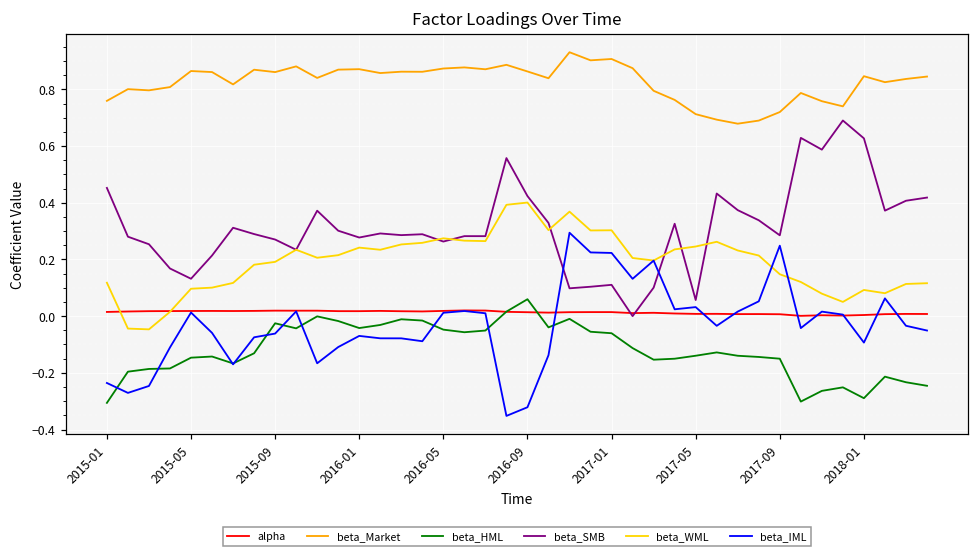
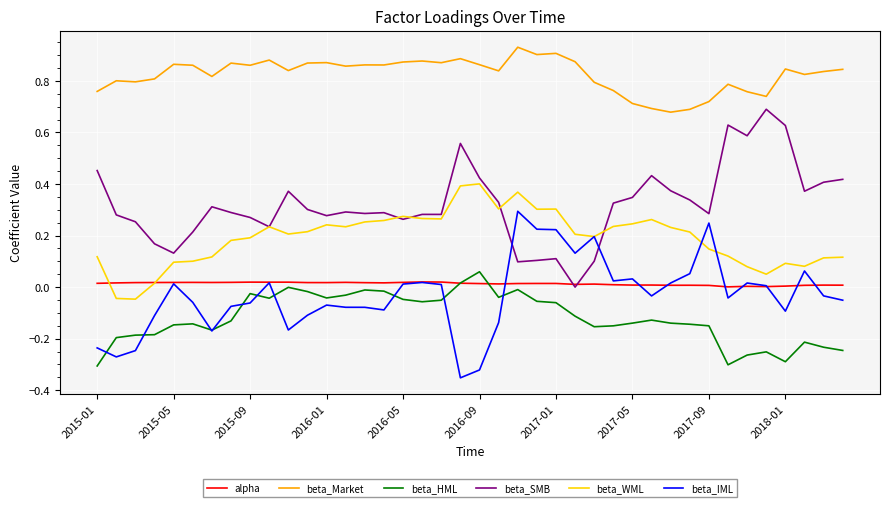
beta_SMB, 2017-05: 0.06 -> 0.35
